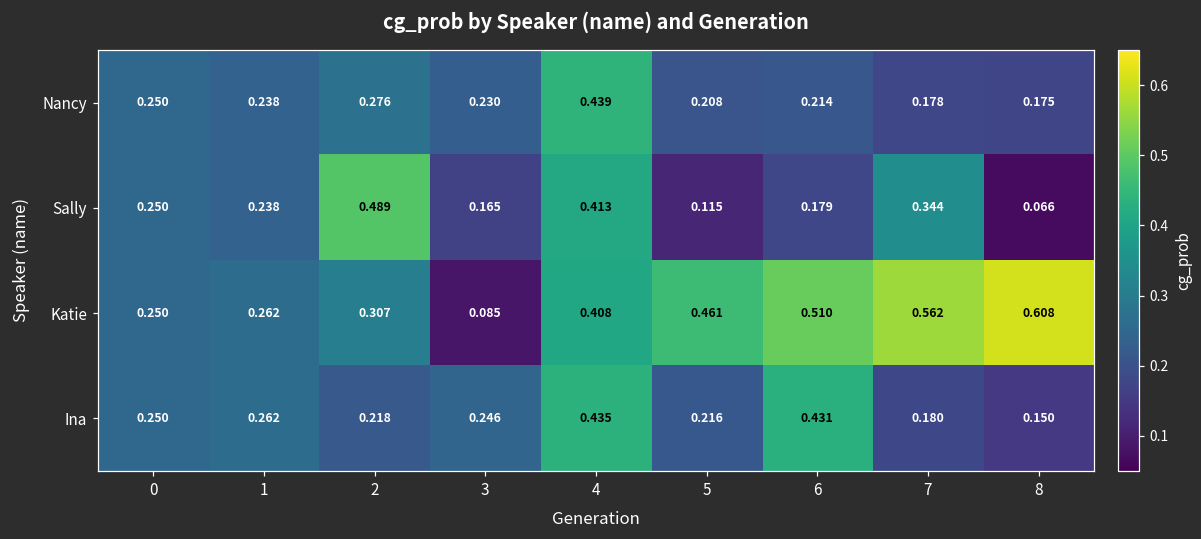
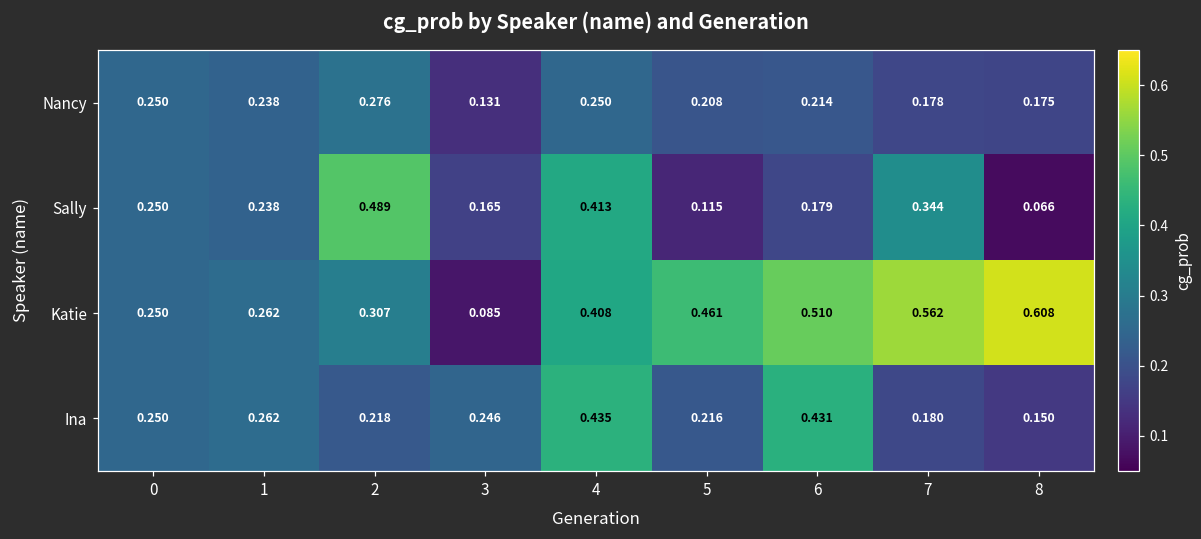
Nancy, 3: 0.230 -> 0.131
Nancy, 4: 0.439 -> 0.250
